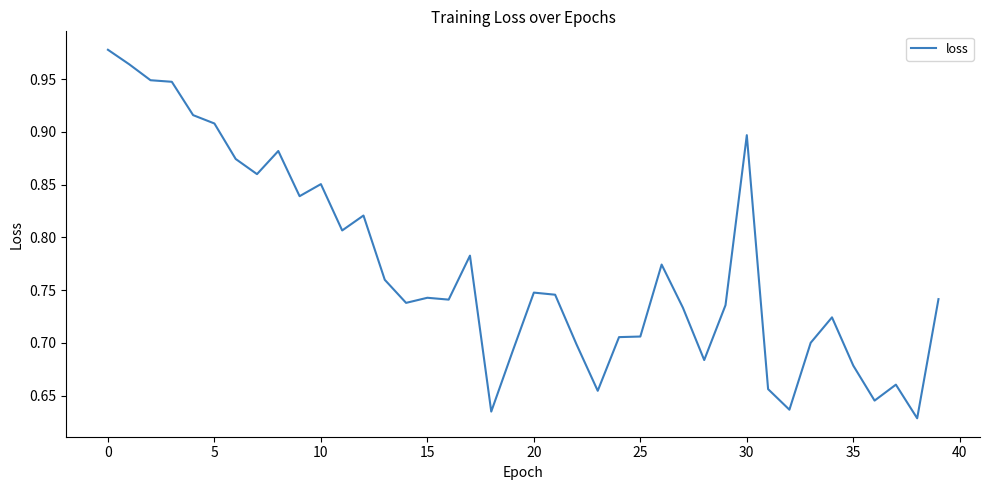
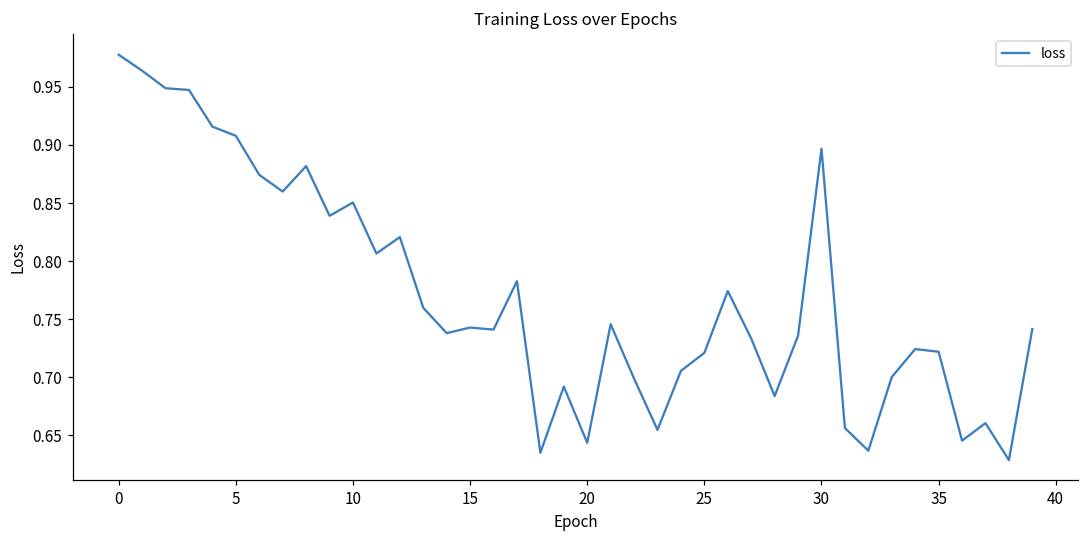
20: 0.748 -> 0.643
25: 0.706 -> 0.721
35: 0.679 -> 0.722
